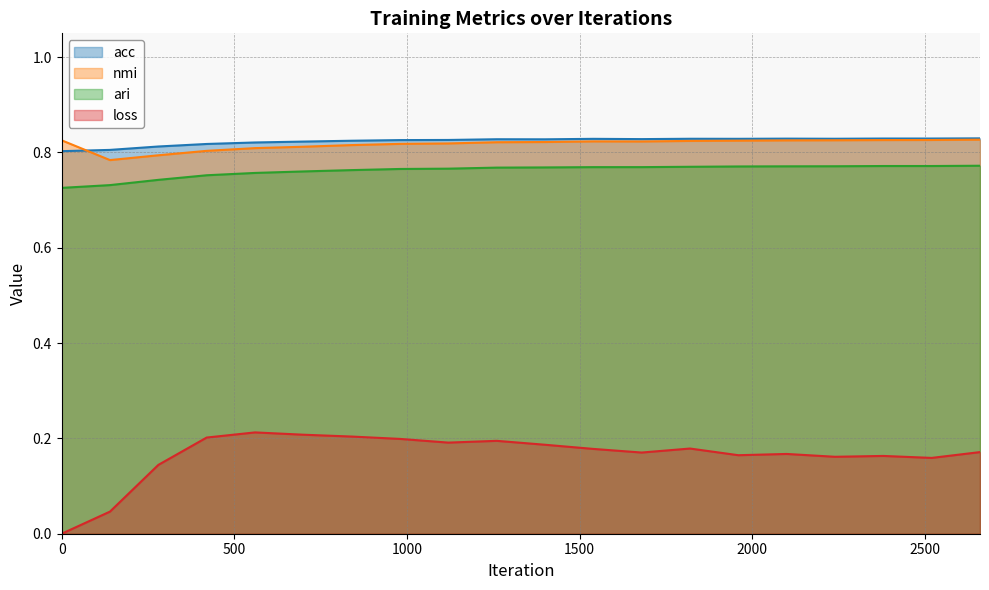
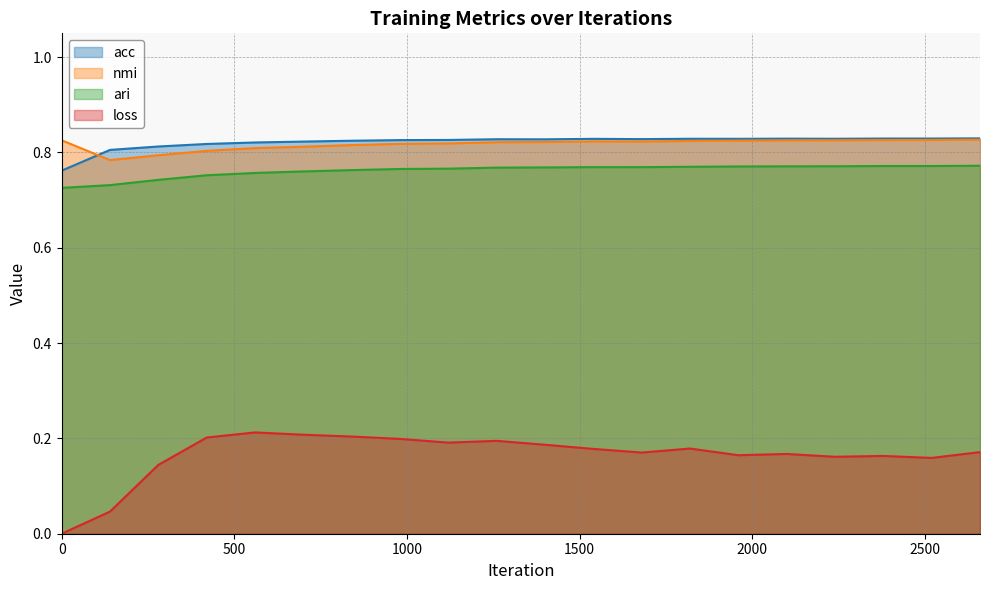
acc, 0: 0.80 -> 0.76
